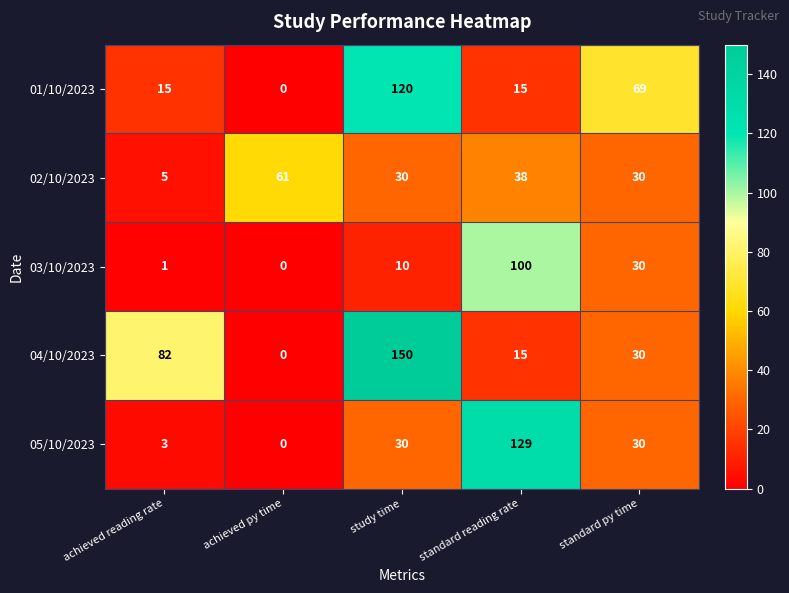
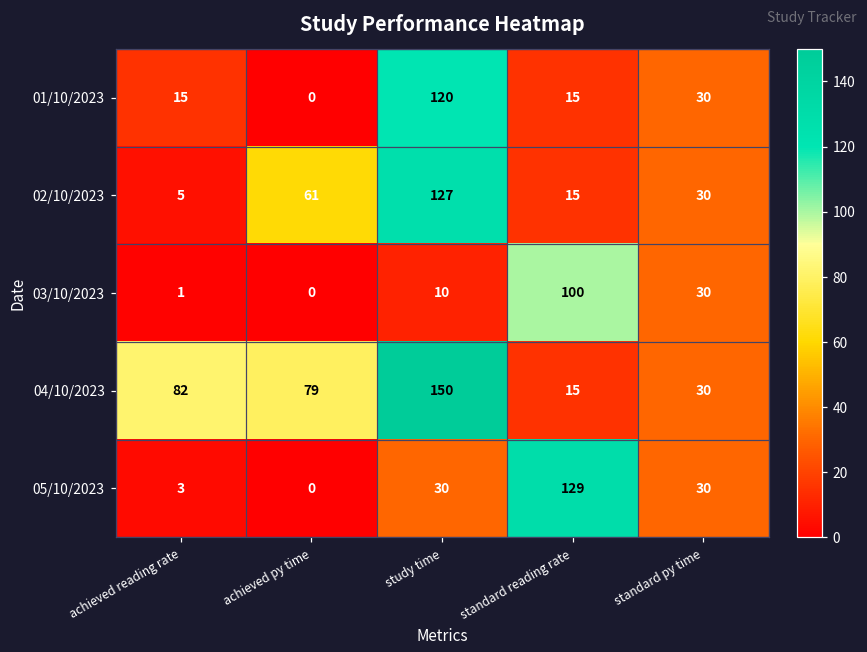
01/10/2023, standard py time: 69 -> 30
02/10/2023, study time: 30 -> 127
02/10/2023, standard reading rate: 38 -> 15
04/10/2023, achieved py time: 0 -> 79
